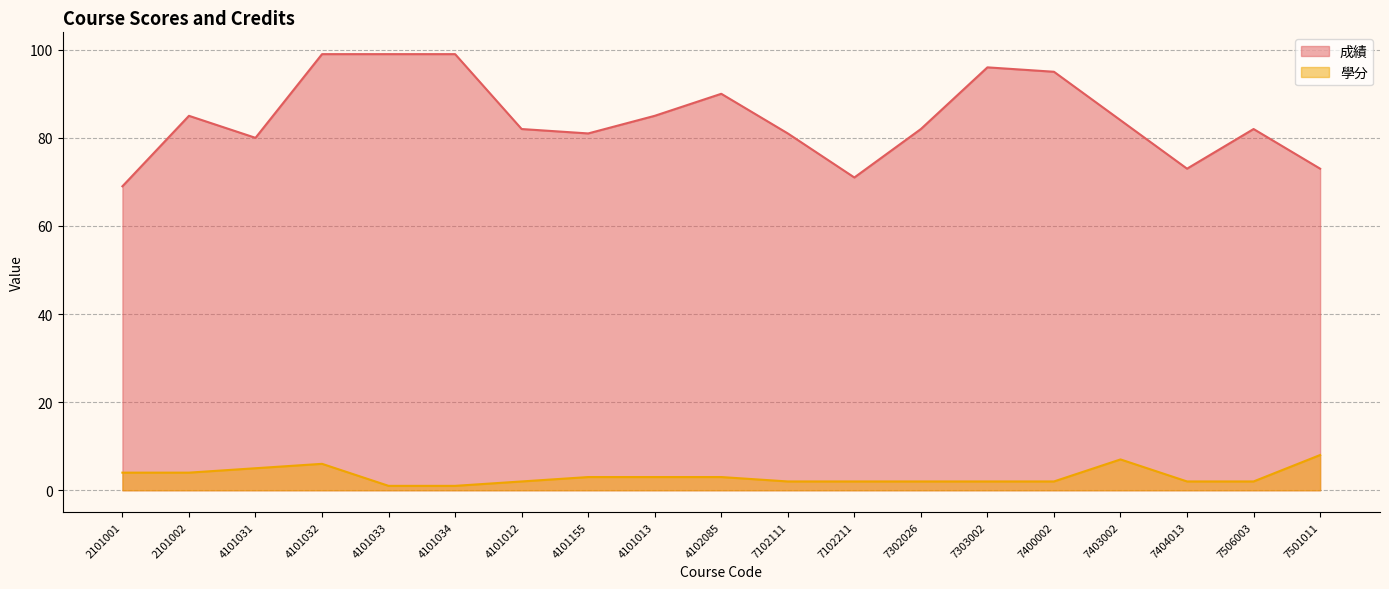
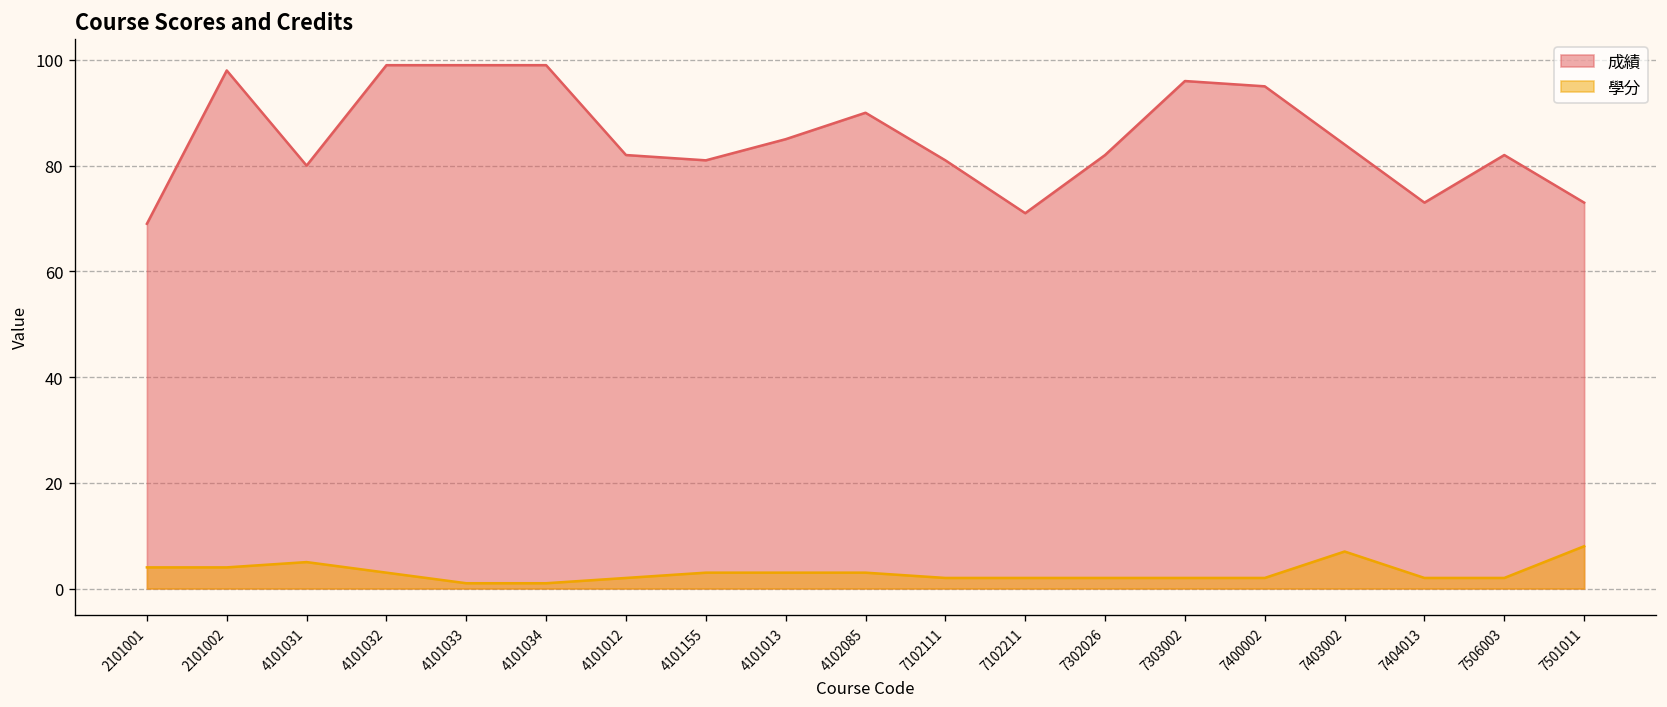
成績, 2101002: 85 -> 98
學分, 4101032: 6 -> 3
